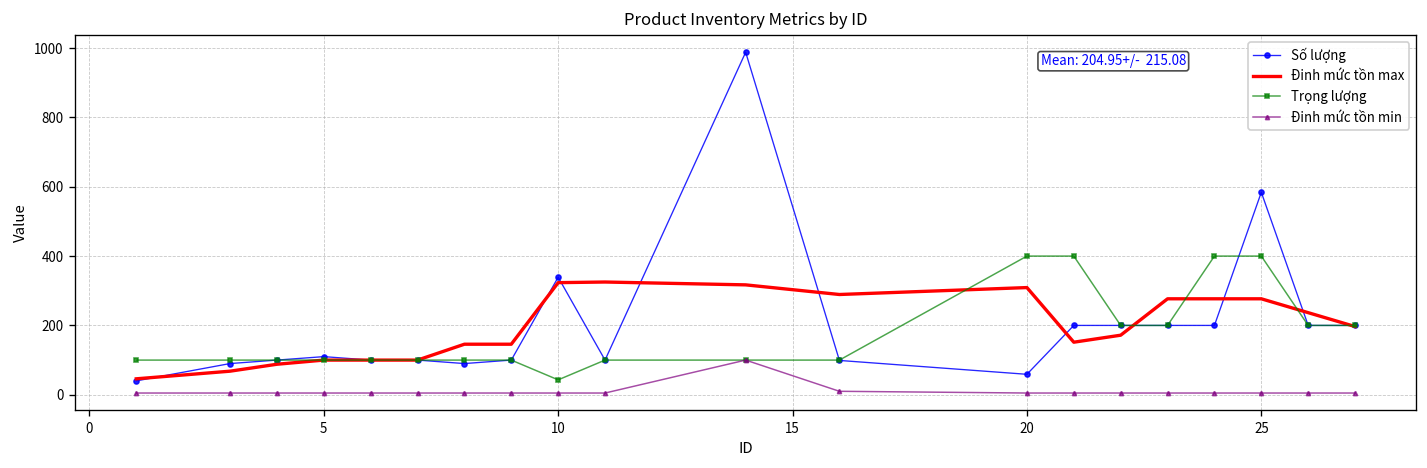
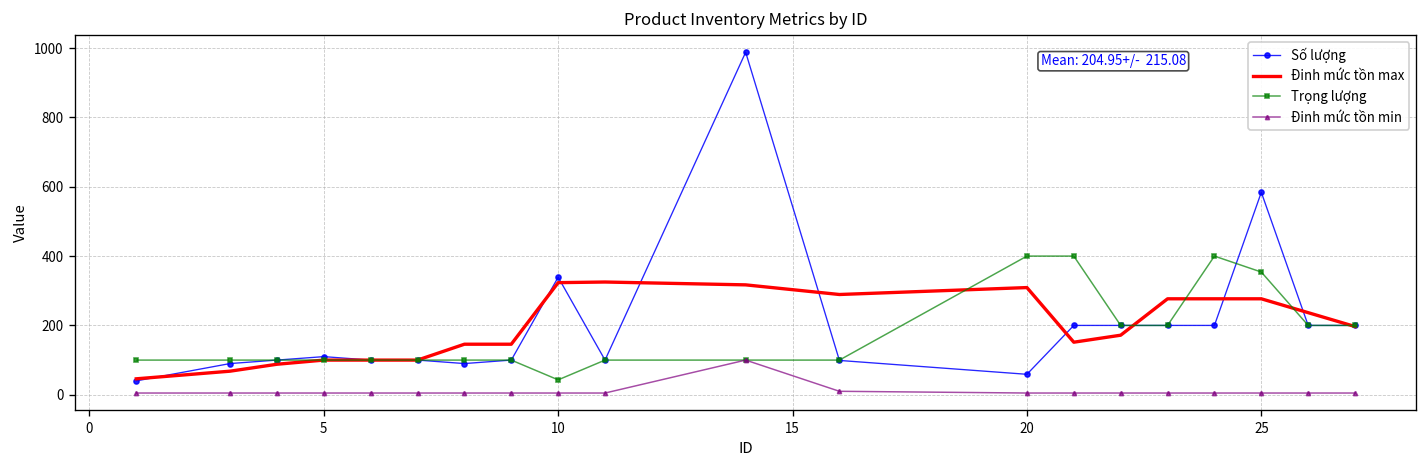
Trọng lượng, 25: 400 -> 350
